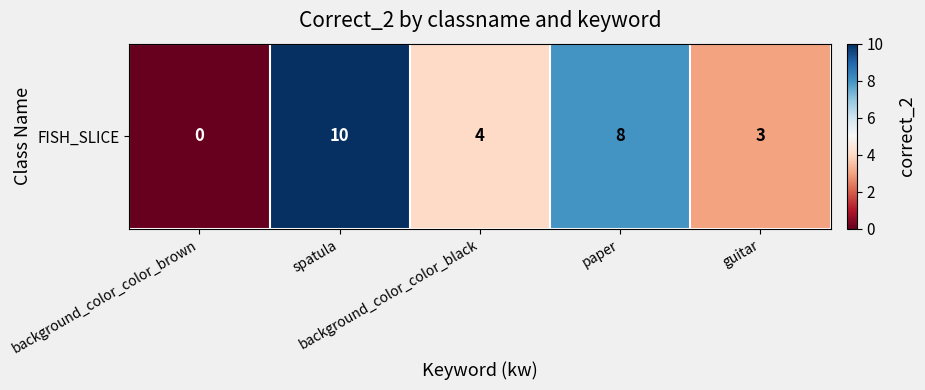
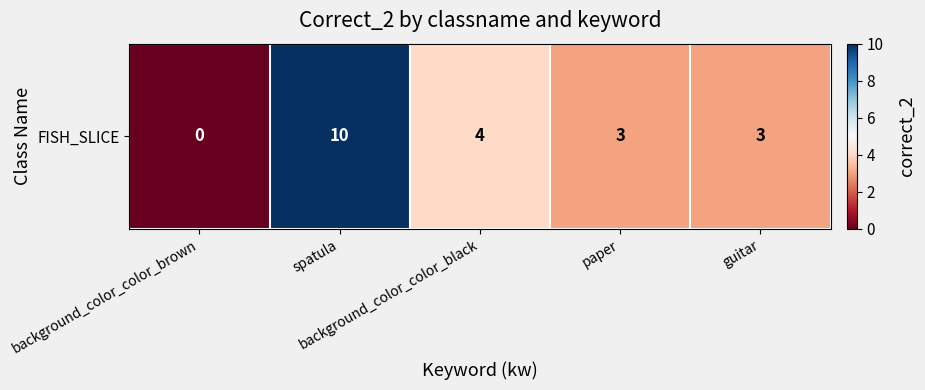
FISH_SLICE, paper: 8 -> 3
